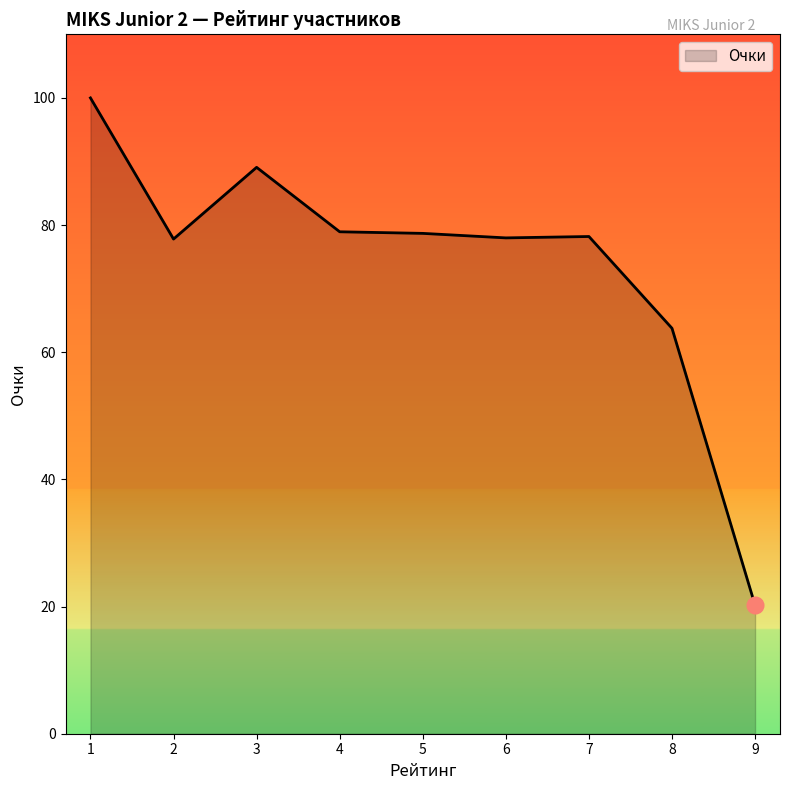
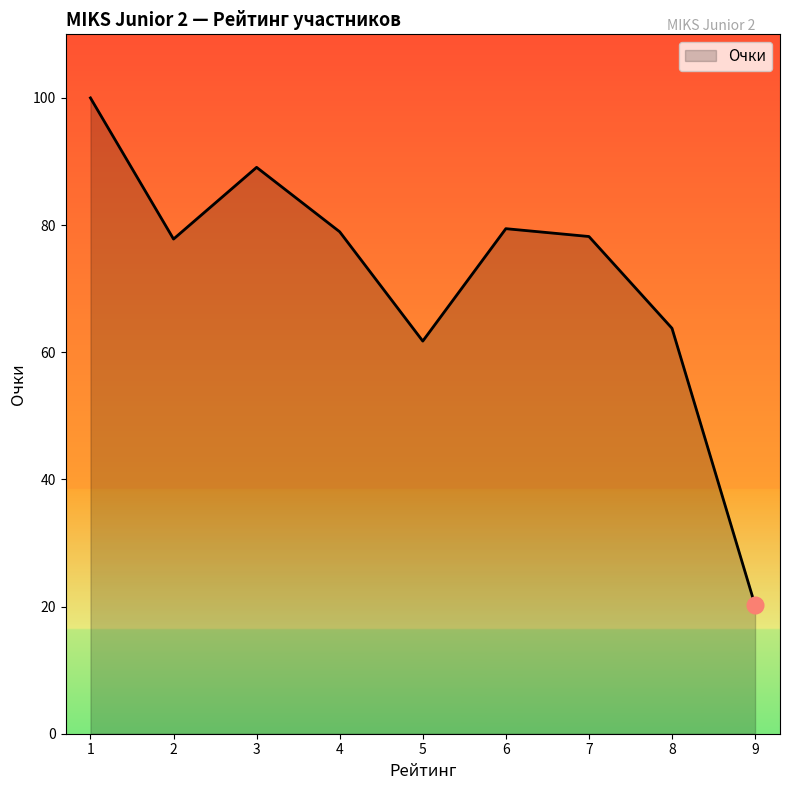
Очки, 5: 79 -> 62
Очки, 6: 78 -> 79
